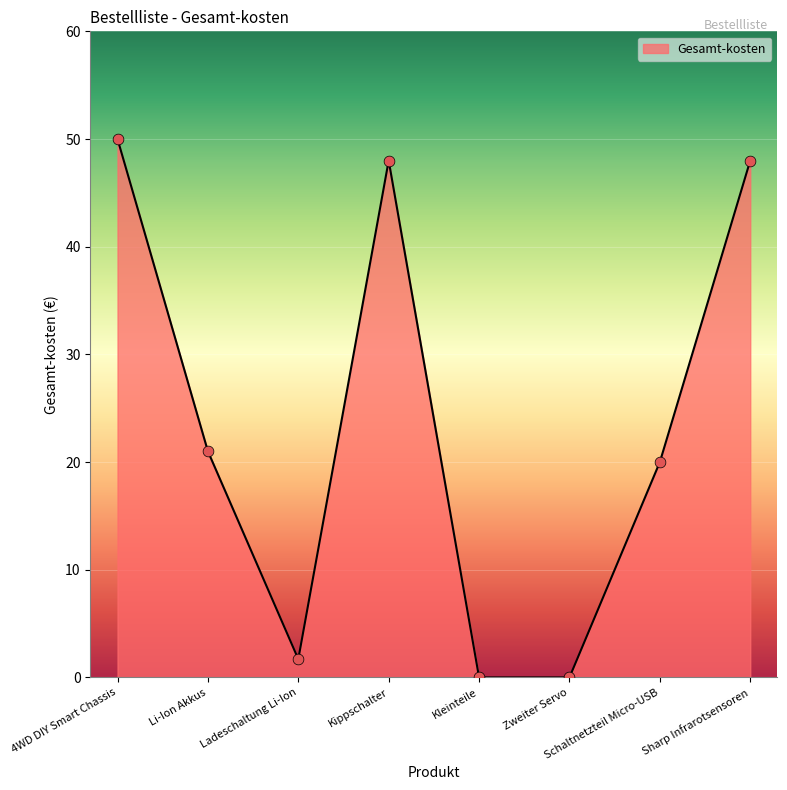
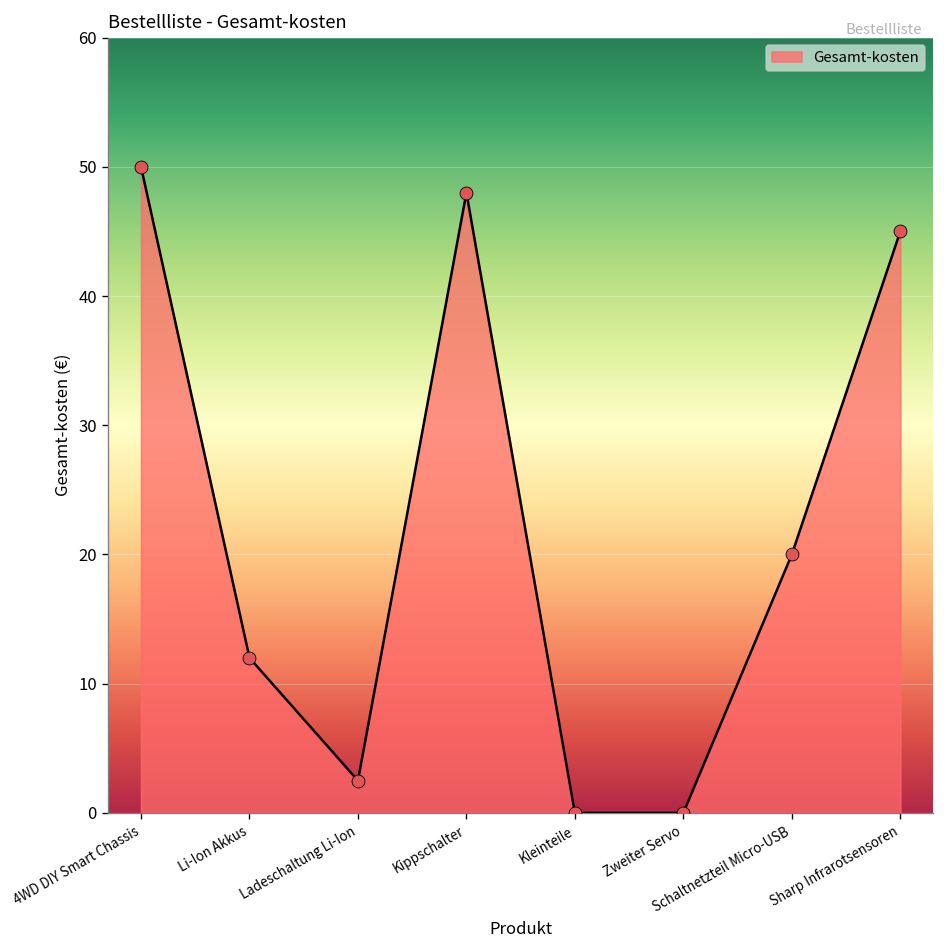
Li-Ion Akkus: 21 -> 12
Ladeschaltung Li-Ion: 1.7 -> 2.5
Sharp Infrarotsensoren: 48 -> 45
